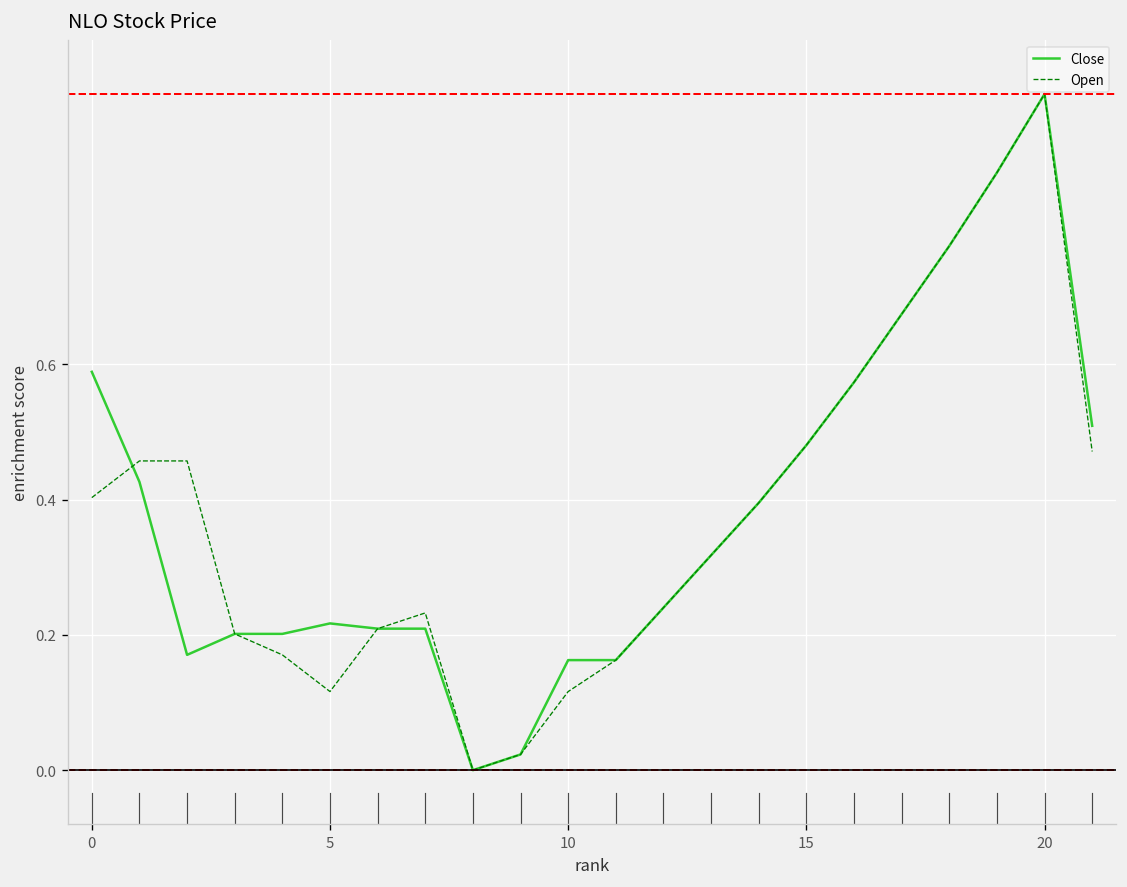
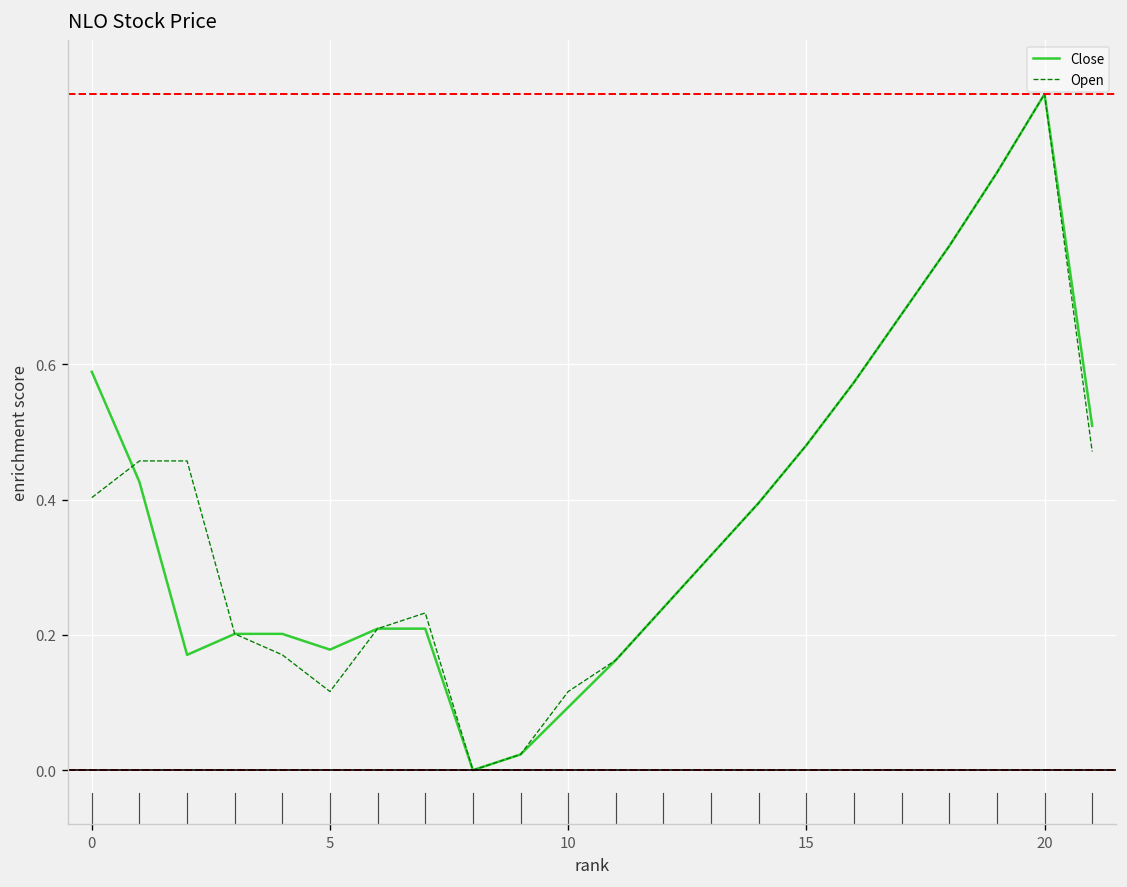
Close, 5: 0.22 -> 0.18
Close, 10: 0.16 -> 0.09
